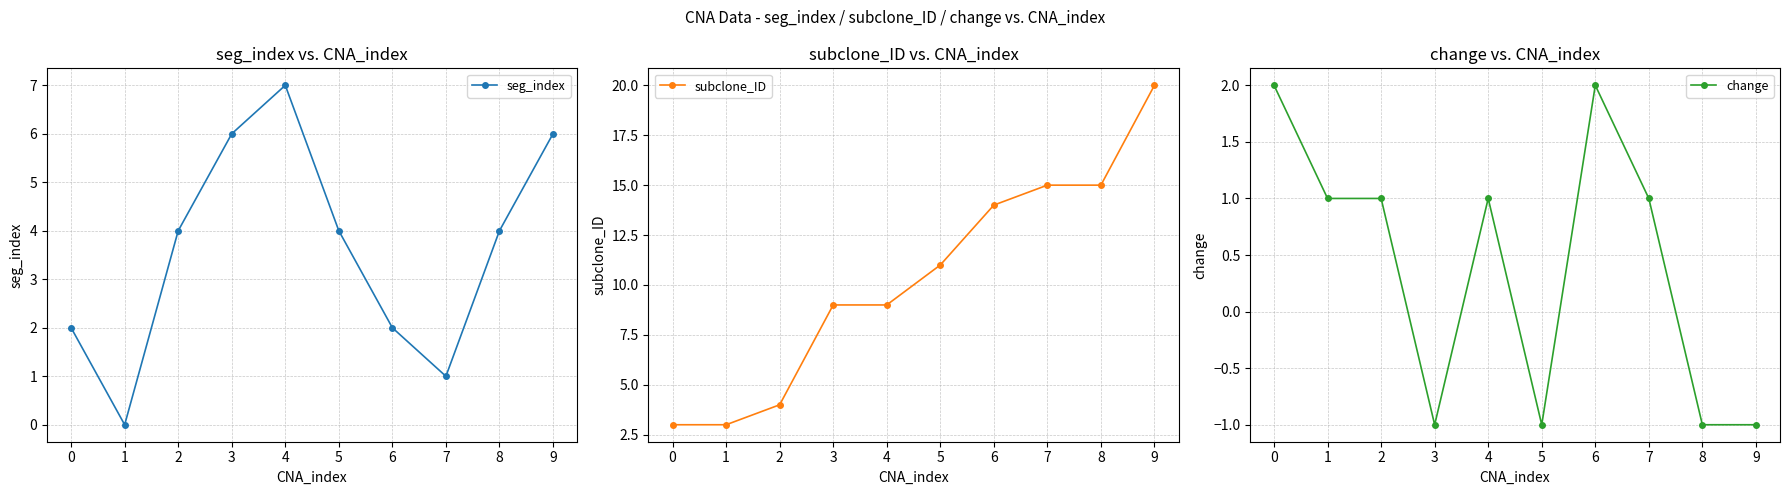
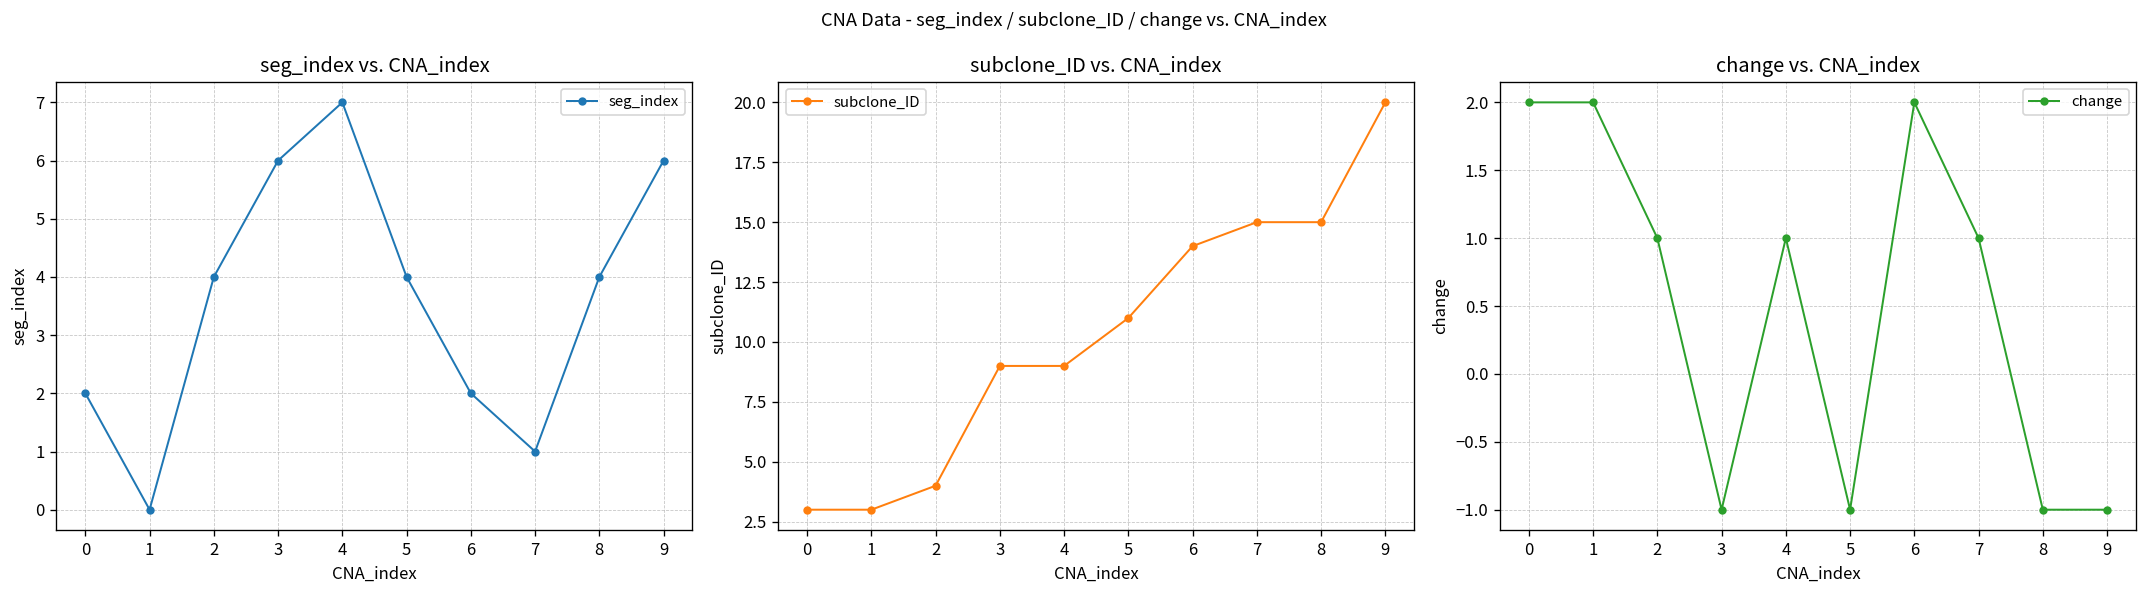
change vs. CNA_index, 1: 1 -> 2
